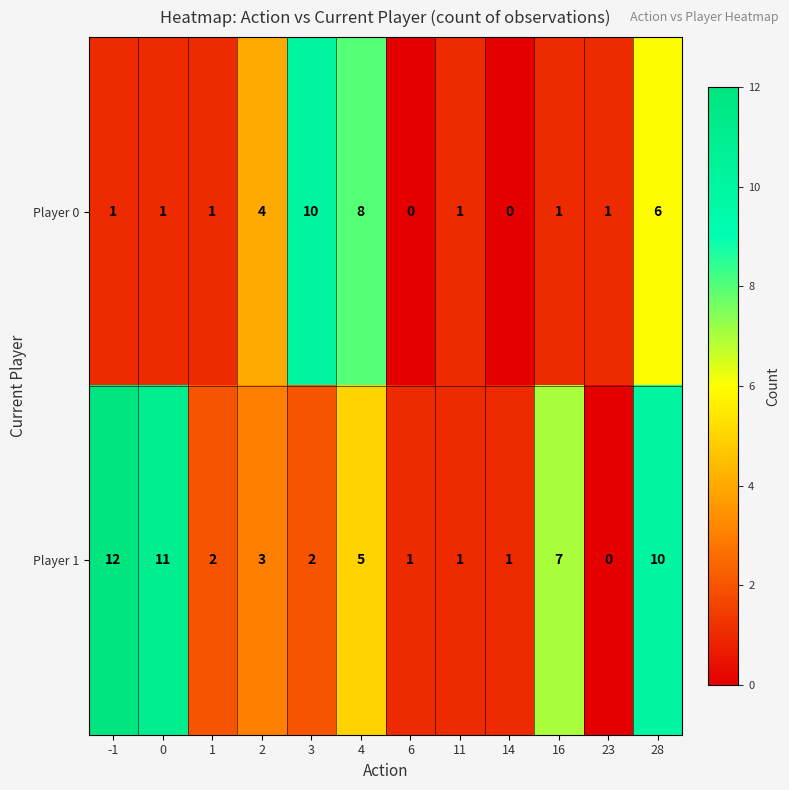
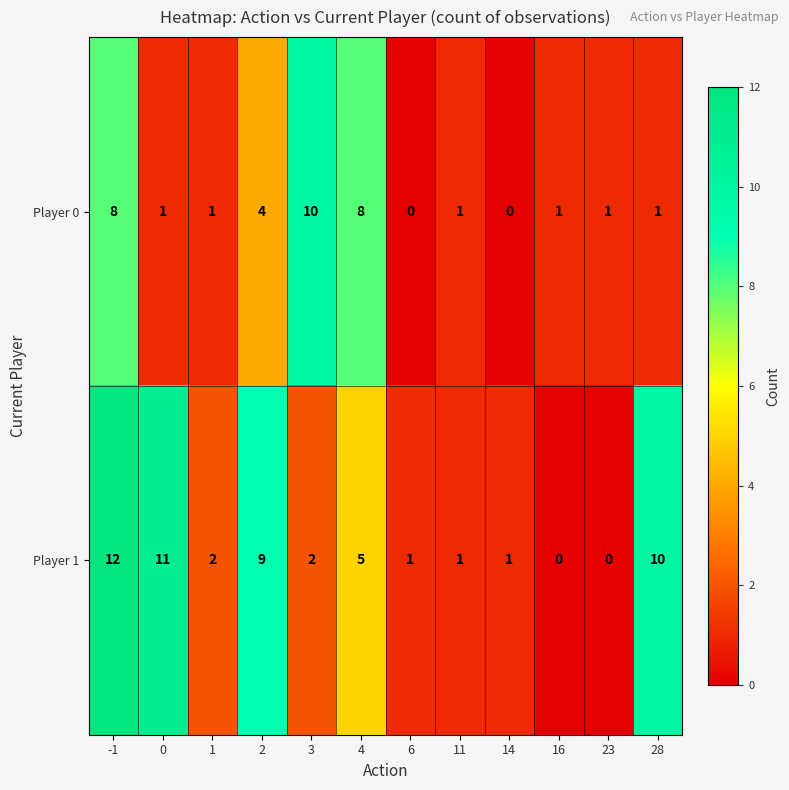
Player 0, -1: 1 -> 8
Player 0, 28: 6 -> 1
Player 1, 2: 3 -> 9
Player 1, 16: 7 -> 0
